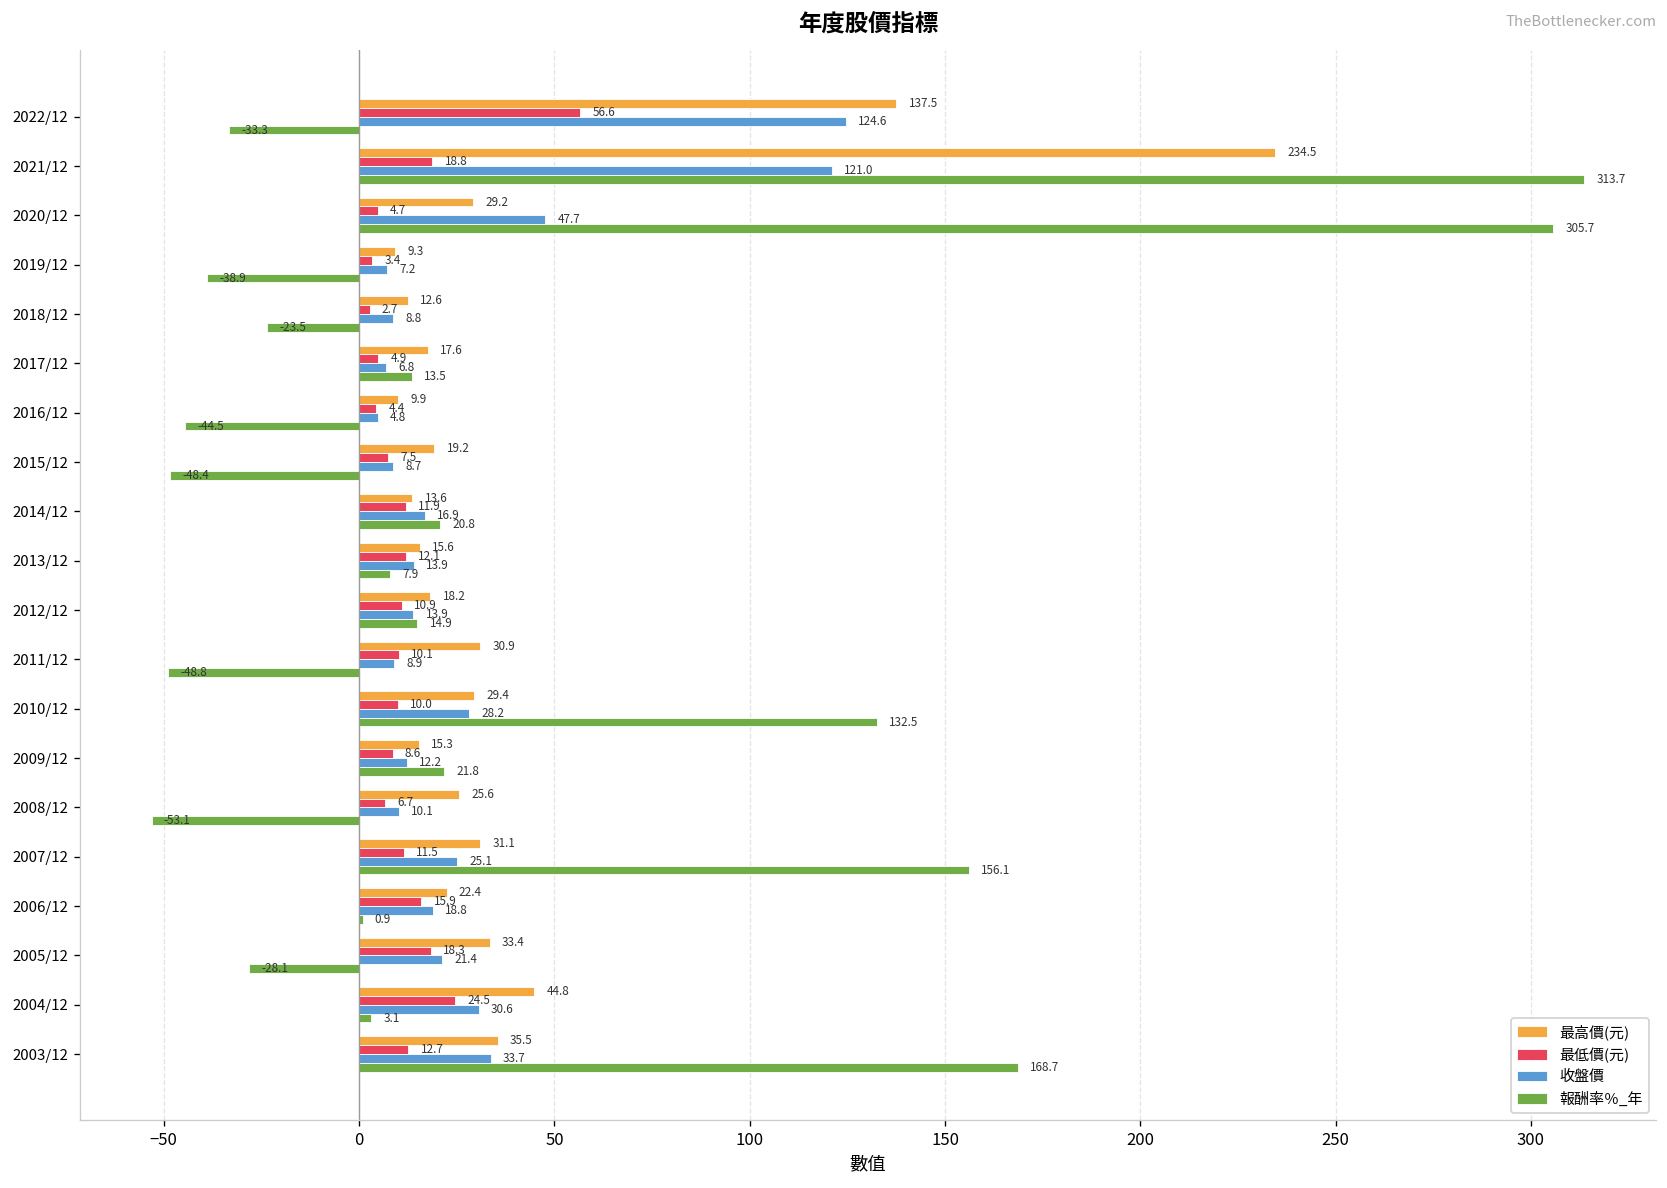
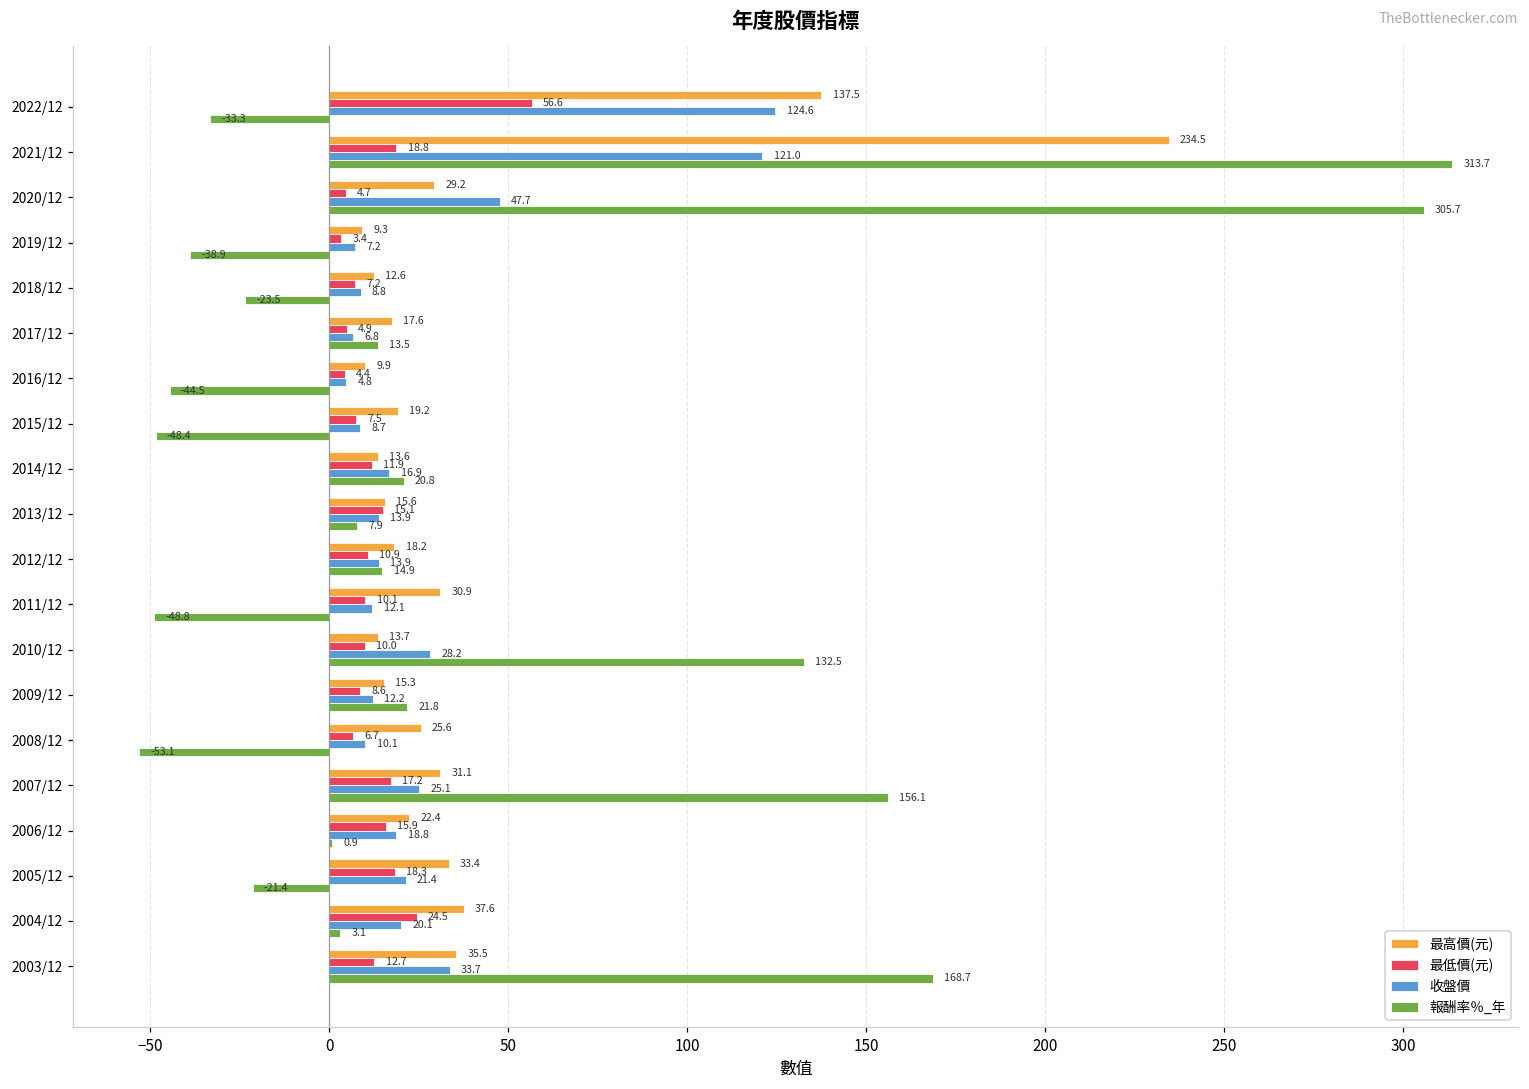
最低價(元), 2018/12: 2.7 -> 7.2
最低價(元), 2013/12: 12.1 -> 15.1
收盤價, 2011/12: 8.9 -> 12.1
最高價(元), 2010/12: 29.4 -> 13.7
最低價(元), 2007/12: 11.5 -> 17.2
報酬率％_年, 2005/12: -28.1 -> -21.4
最高價(元), 2004/12: 44.8 -> 37.6
收盤價, 2004/12: 30.6 -> 20.1
